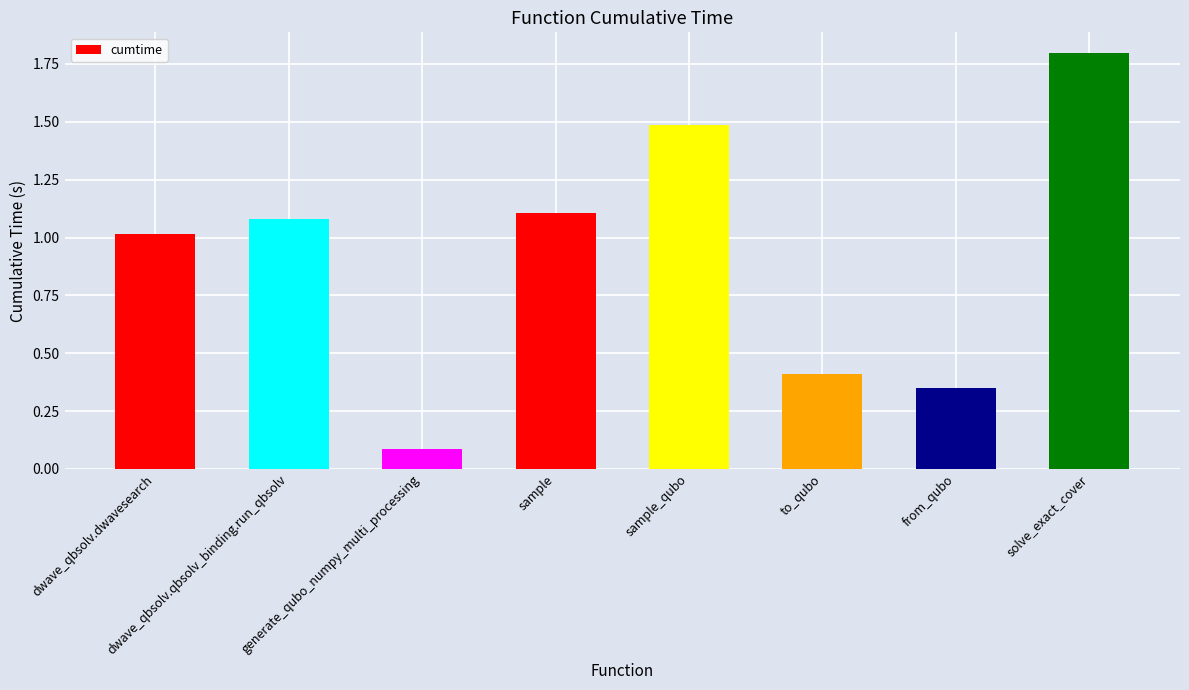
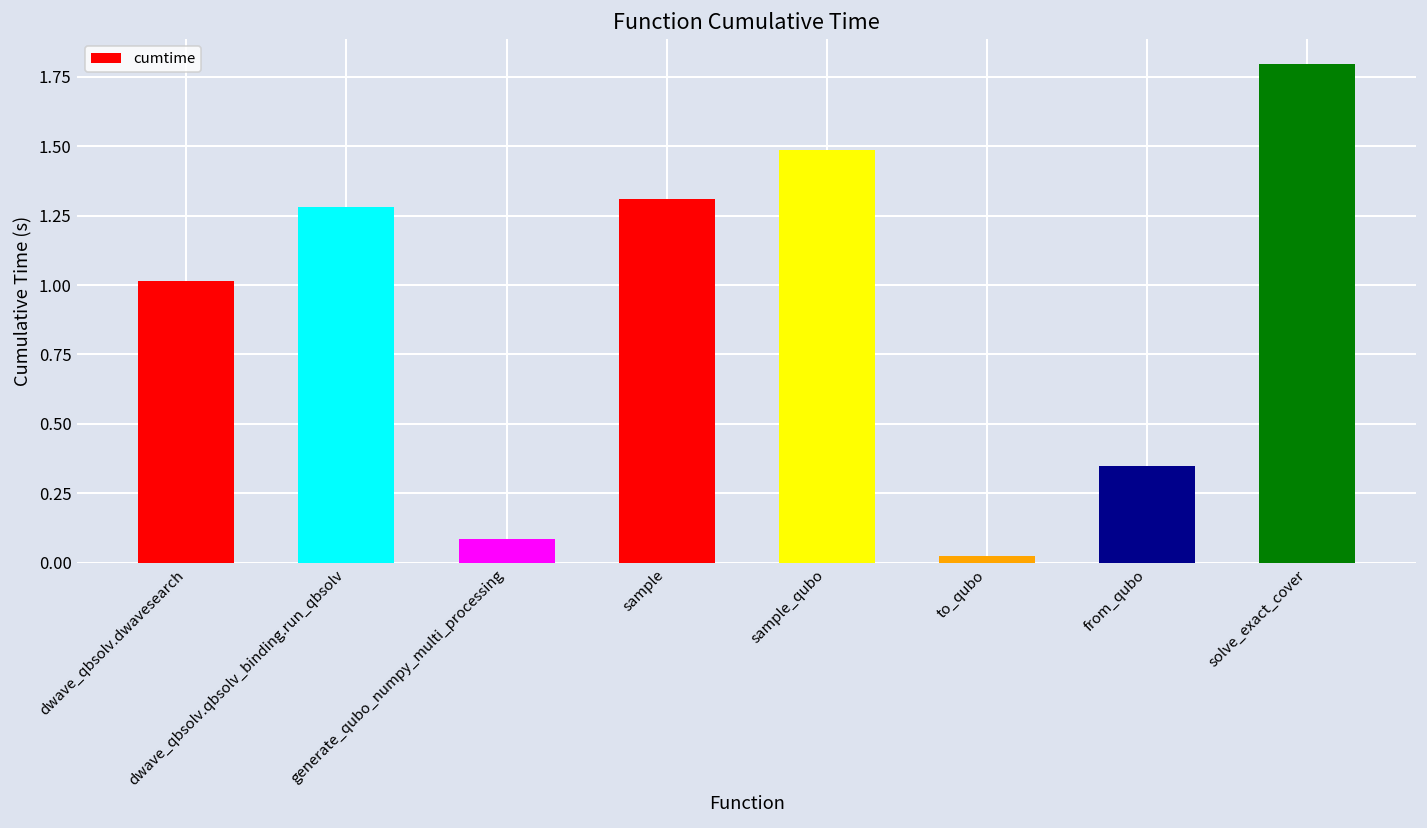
dwave_qbsolv.qbsolv_binding.run_qbsolv: 1.08 -> 1.28
sample: 1.11 -> 1.31
to_qubo: 0.41 -> 0.03
